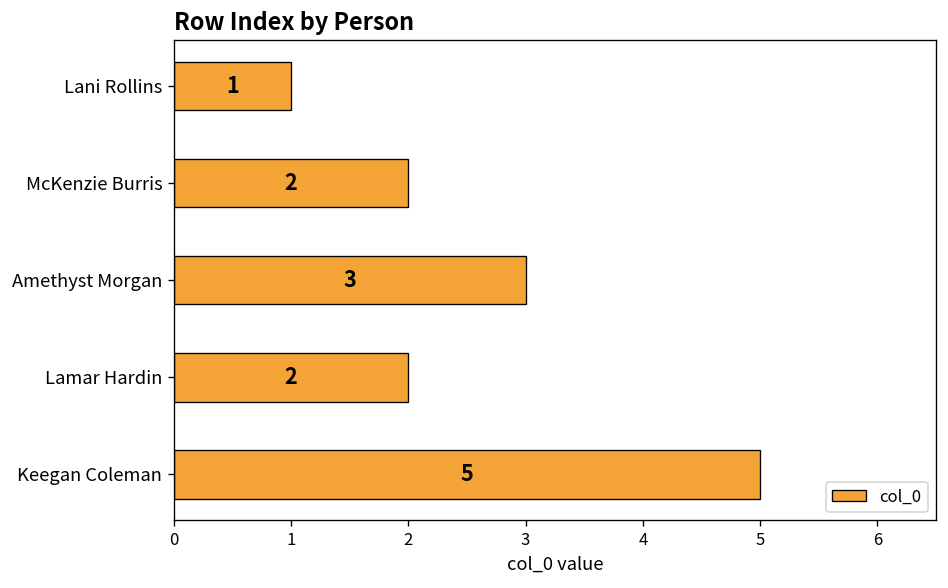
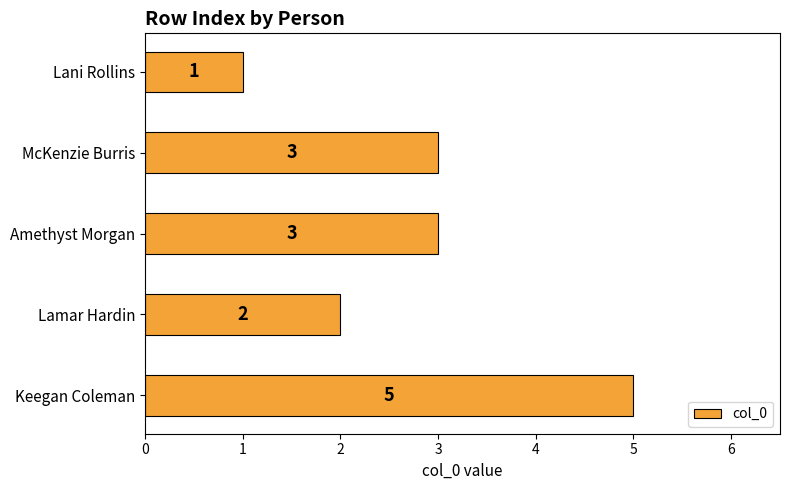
McKenzie Burris: 2 -> 3
